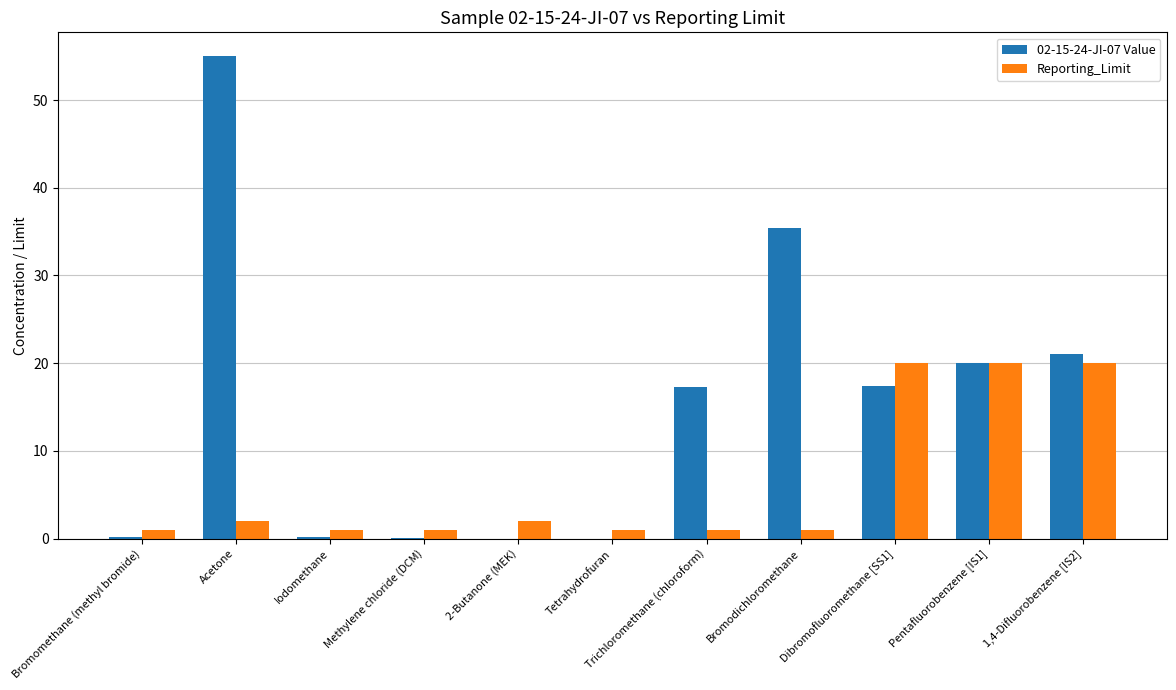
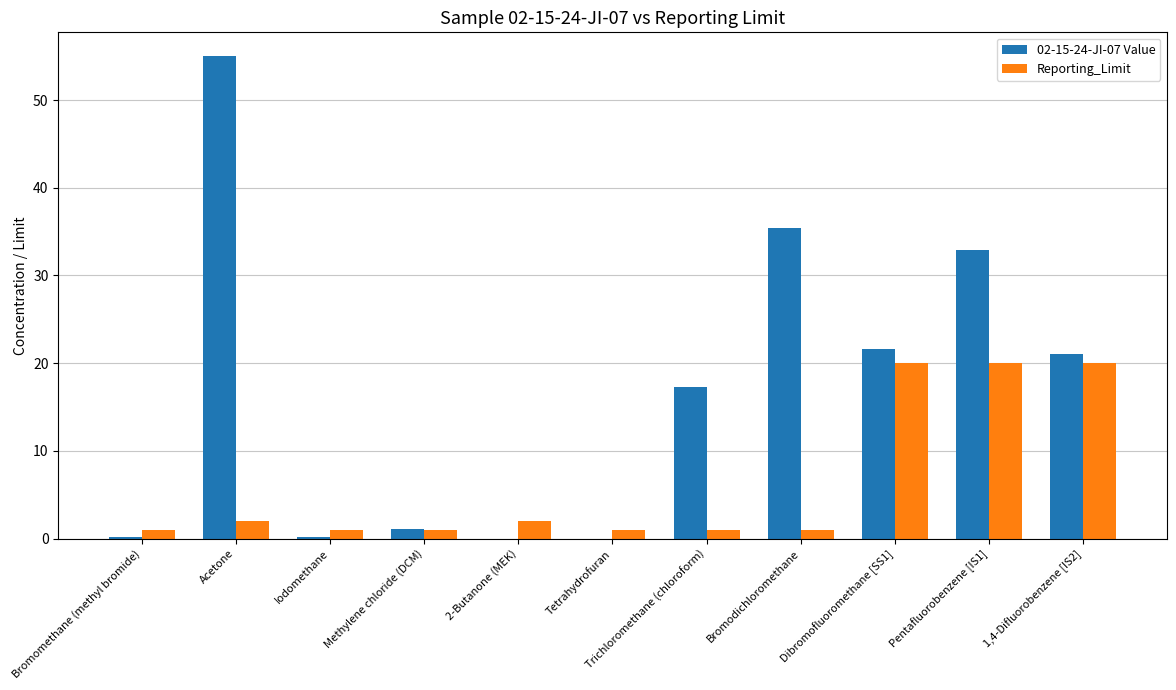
02-15-24-JI-07 Value, Methylene chloride (DCM): 0 -> 1
02-15-24-JI-07 Value, Dibromofluoromethane [SS1]: 17 -> 22
02-15-24-JI-07 Value, Pentafluorobenzene [IS1]: 20 -> 33
